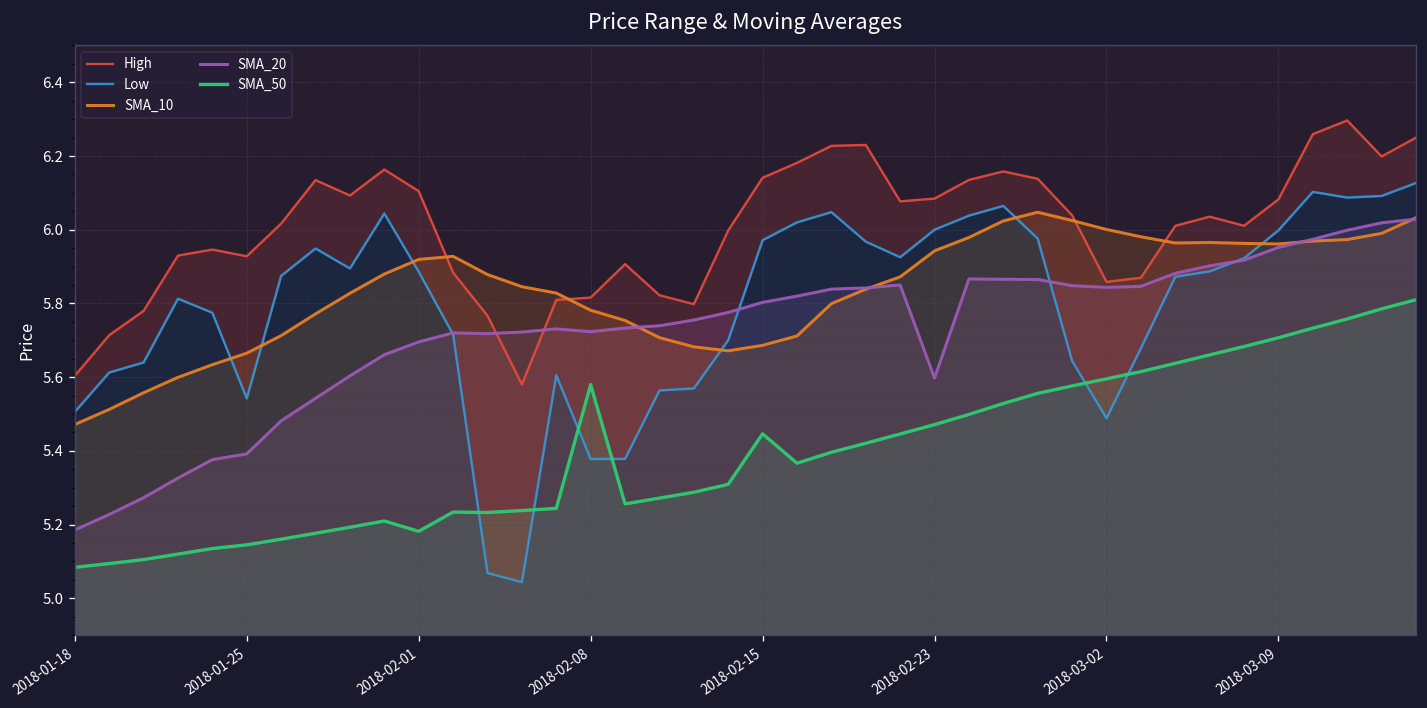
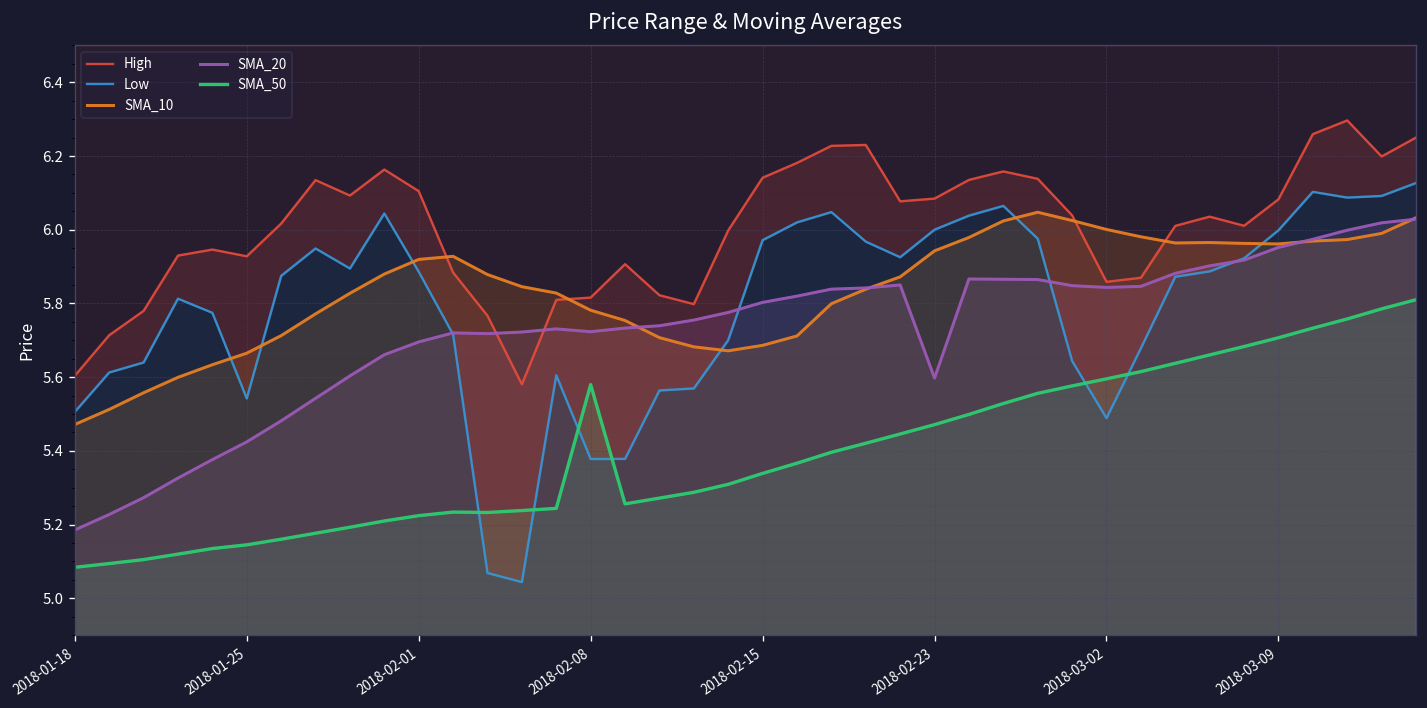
SMA_20, 2018-01-25: 5.39 -> 5.42
SMA_50, 2018-02-01: 5.18 -> 5.22
SMA_50, 2018-02-15: 5.45 -> 5.34
